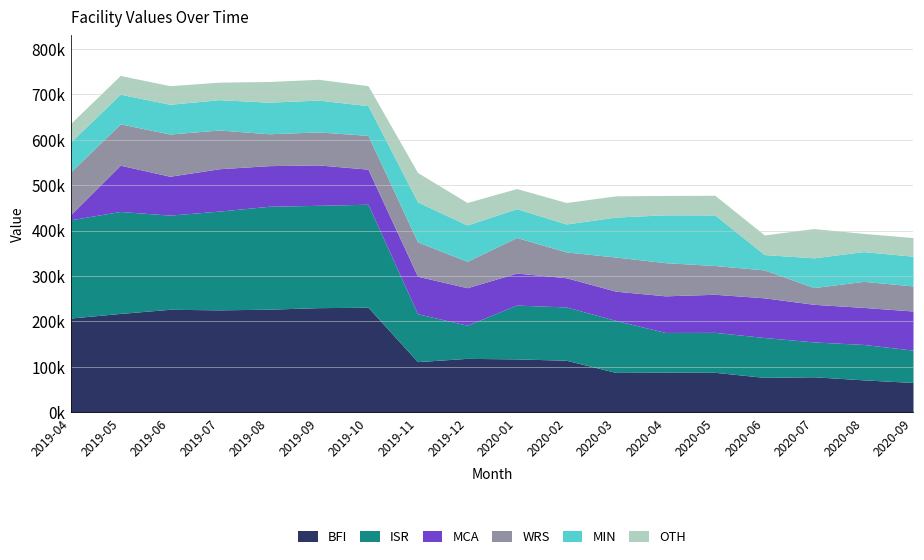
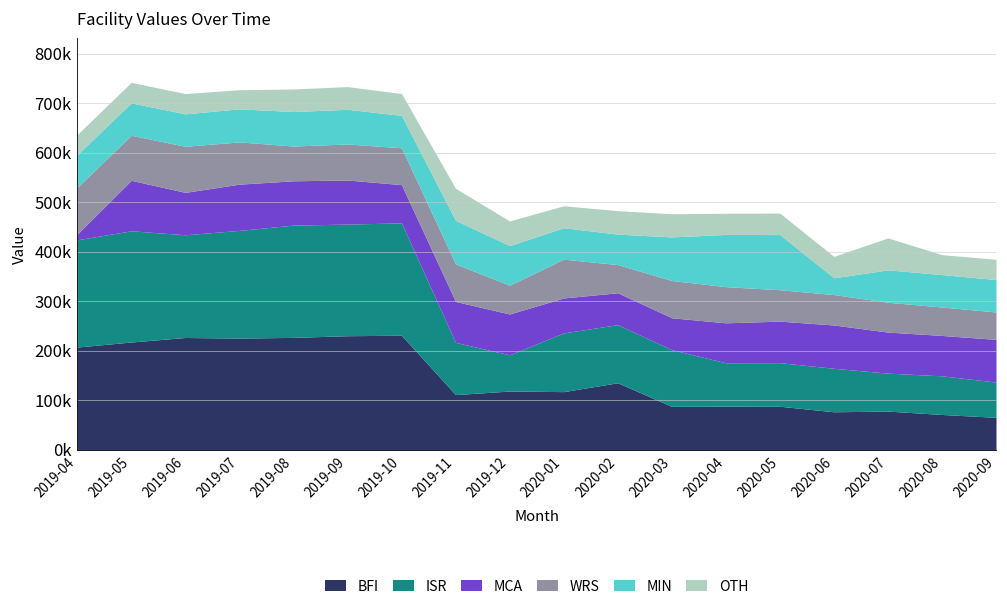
BFI, 2020-02: 110000 -> 140000
WRS, 2020-07: 40000 -> 60000
